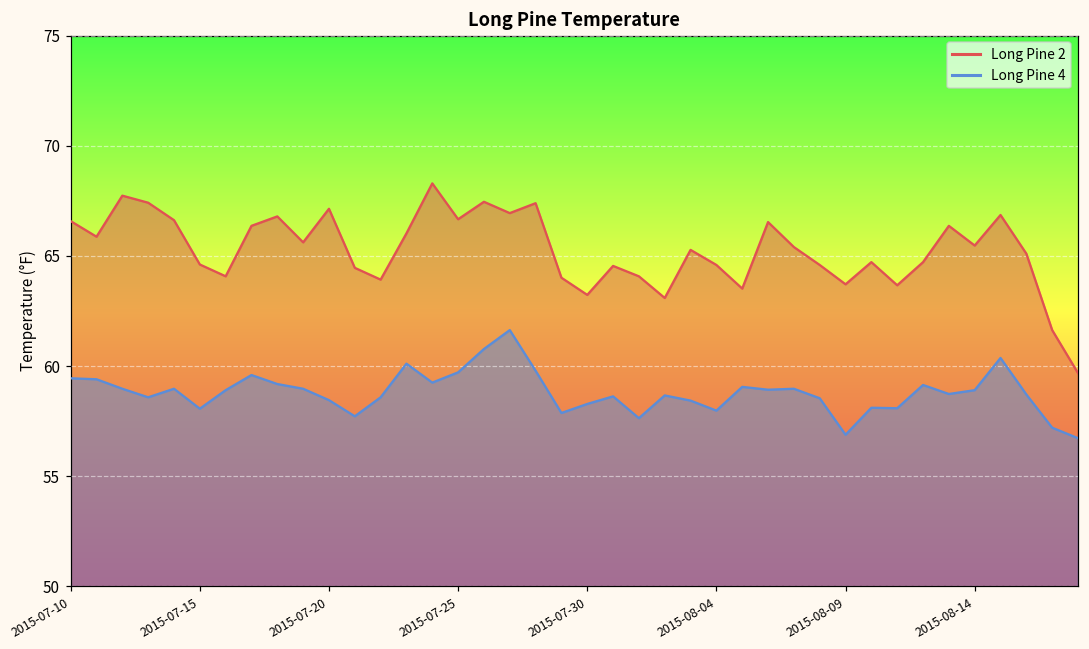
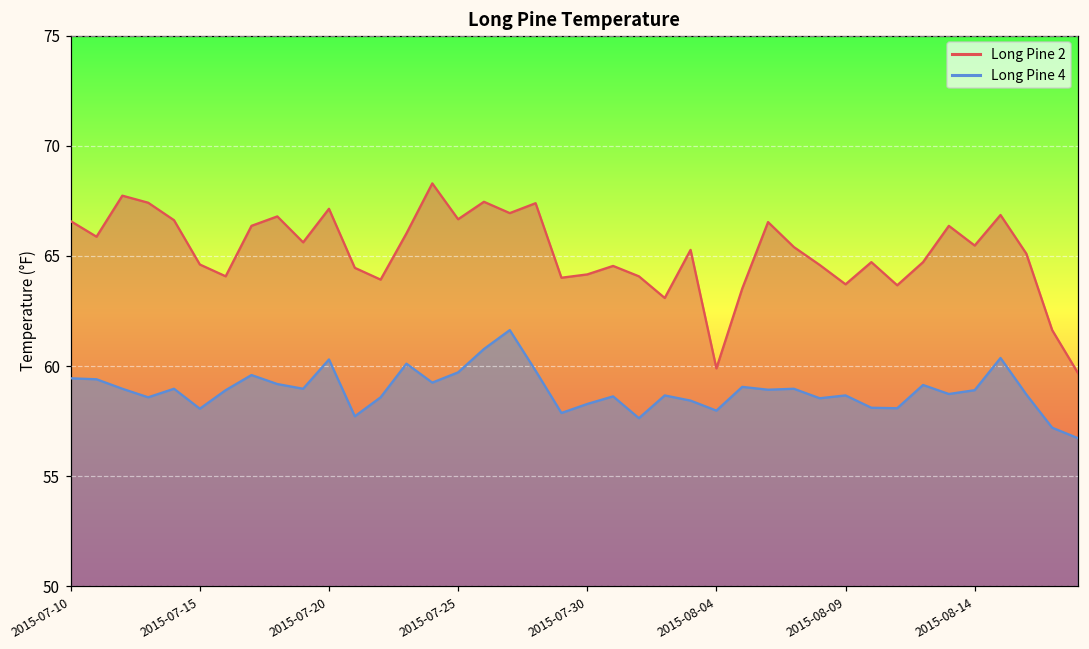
Long Pine 4, 2015-07-20: 58.5 -> 60.3
Long Pine 2, 2015-07-30: 63.2 -> 64.2
Long Pine 2, 2015-08-04: 64.6 -> 59.9
Long Pine 4, 2015-08-09: 56.9 -> 58.7
